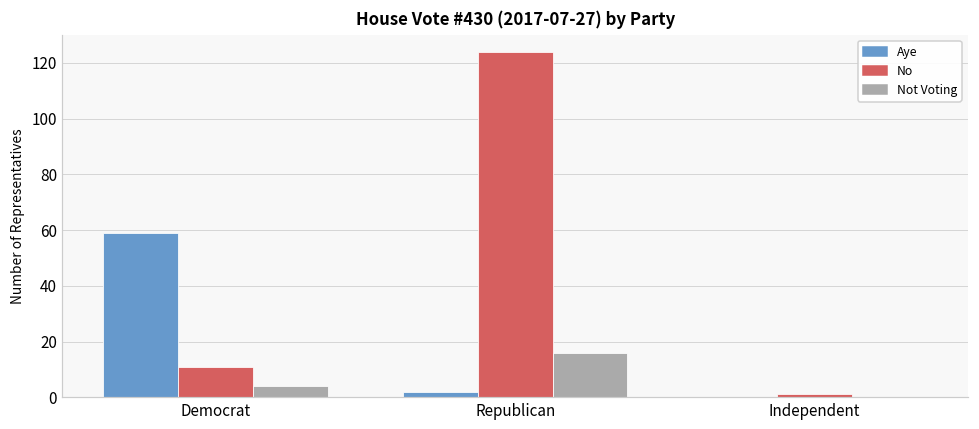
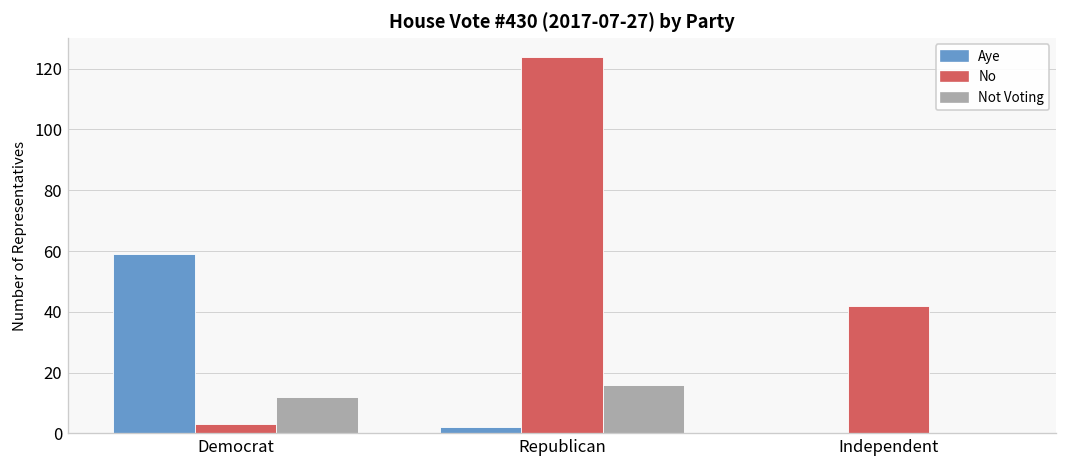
No, Democrat: 11 -> 3
Not Voting, Democrat: 4 -> 12
No, Independent: 1 -> 42
